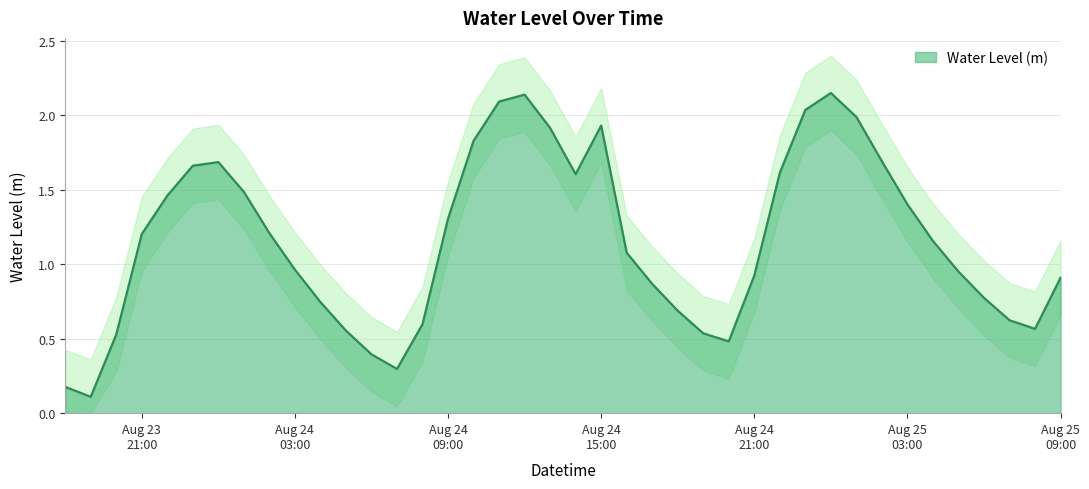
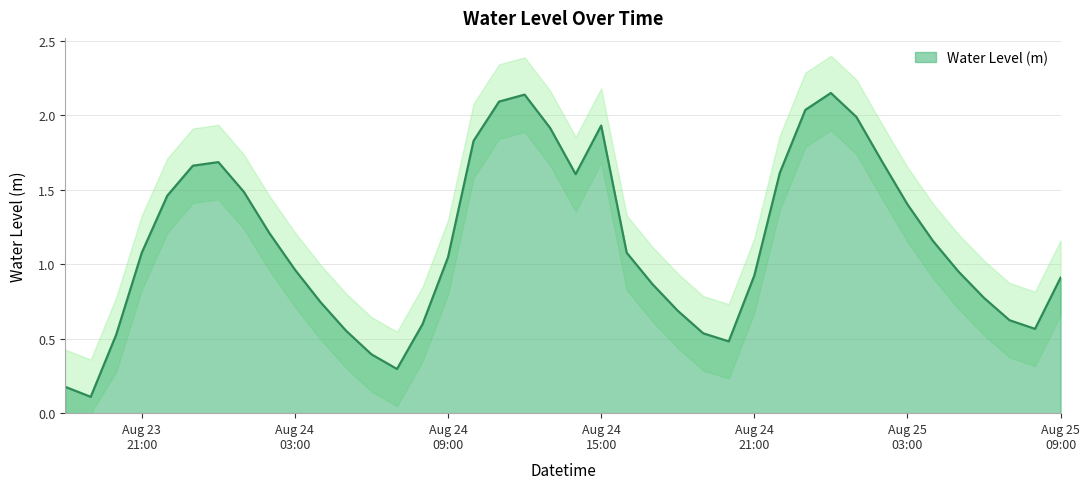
Water Level (m), Aug 23 21:00: 1.20 -> 1.08
Water Level (m), Aug 24 09:00: 1.31 -> 1.05
